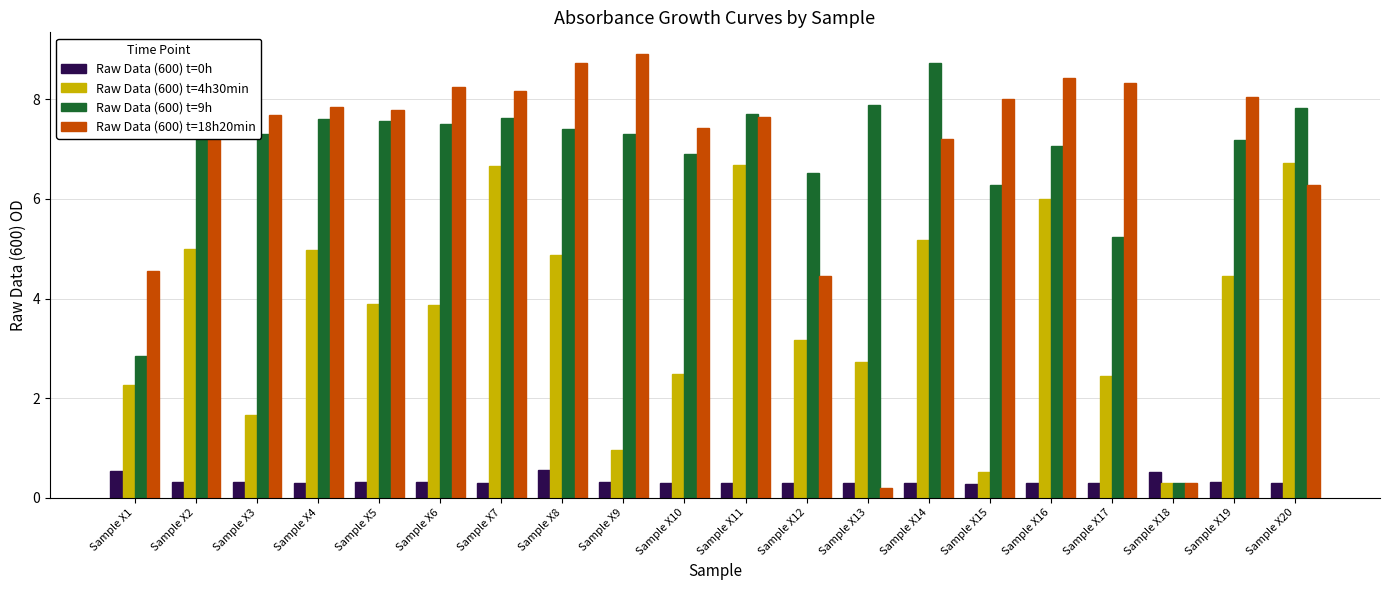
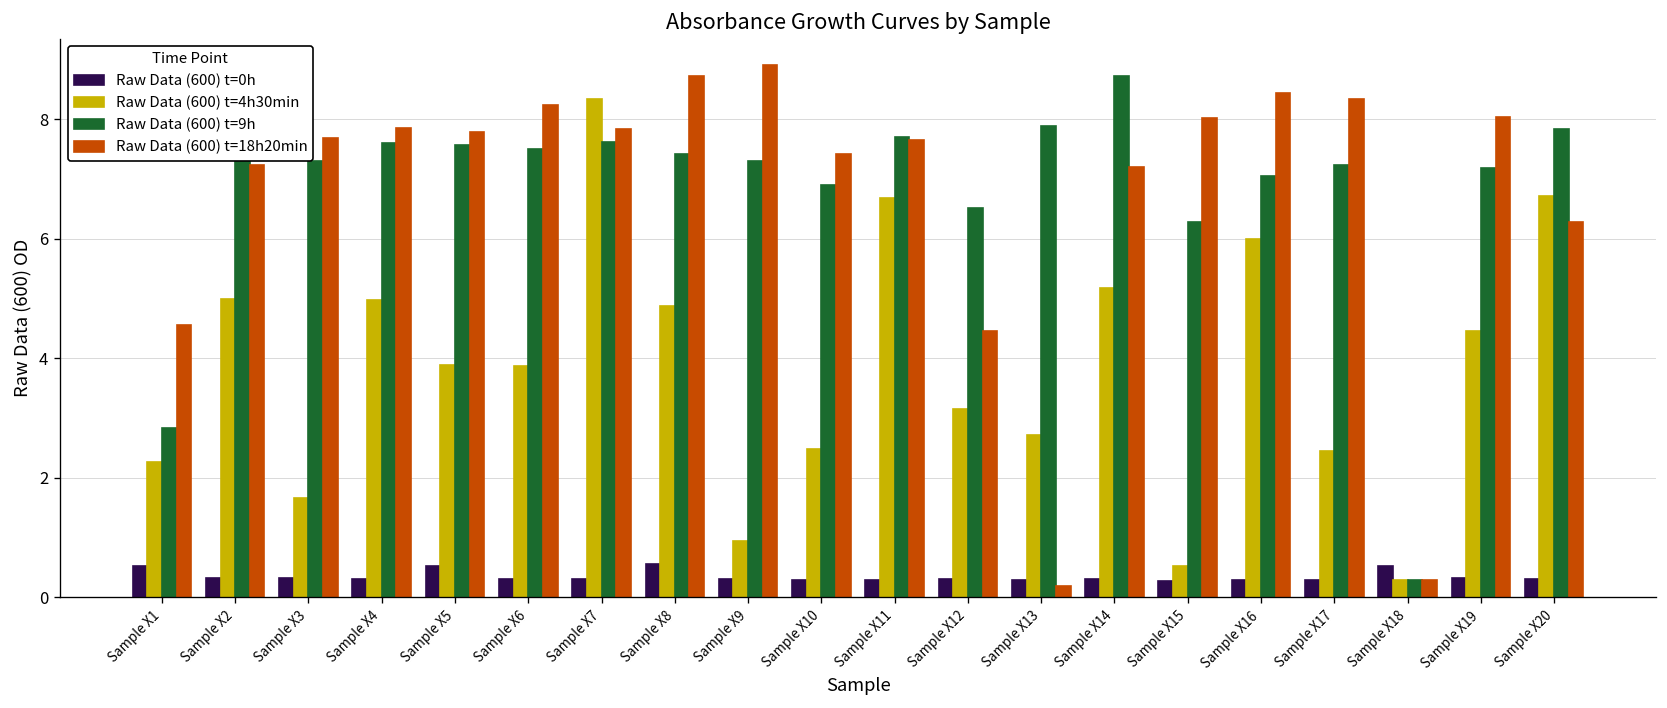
Raw Data (600) t=0h, Sample X5: 0.3 -> 0.5
Raw Data (600) t=4h30min, Sample X7: 6.7 -> 8.3
Raw Data (600) t=18h20min, Sample X7: 8.2 -> 7.8
Raw Data (600) t=9h, Sample X17: 5.2 -> 7.2
